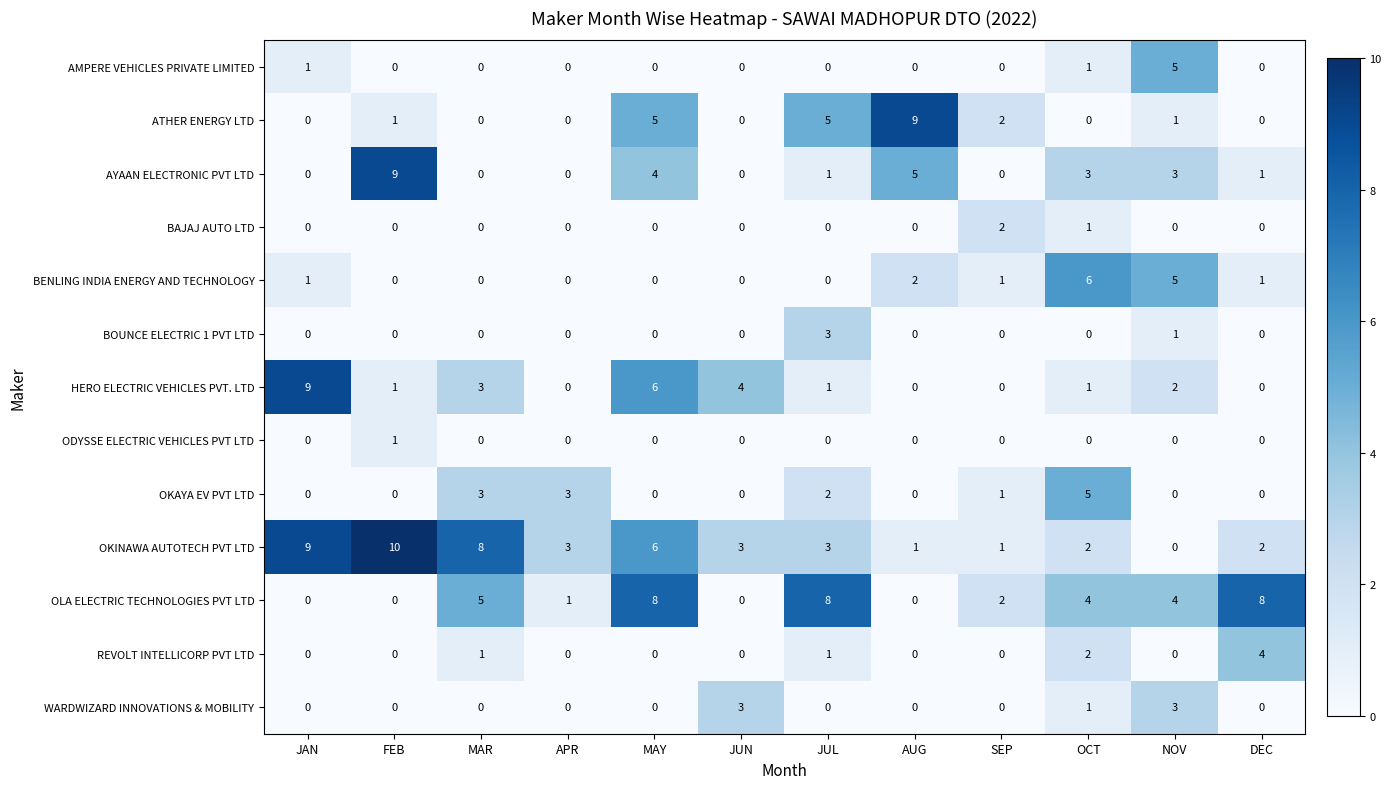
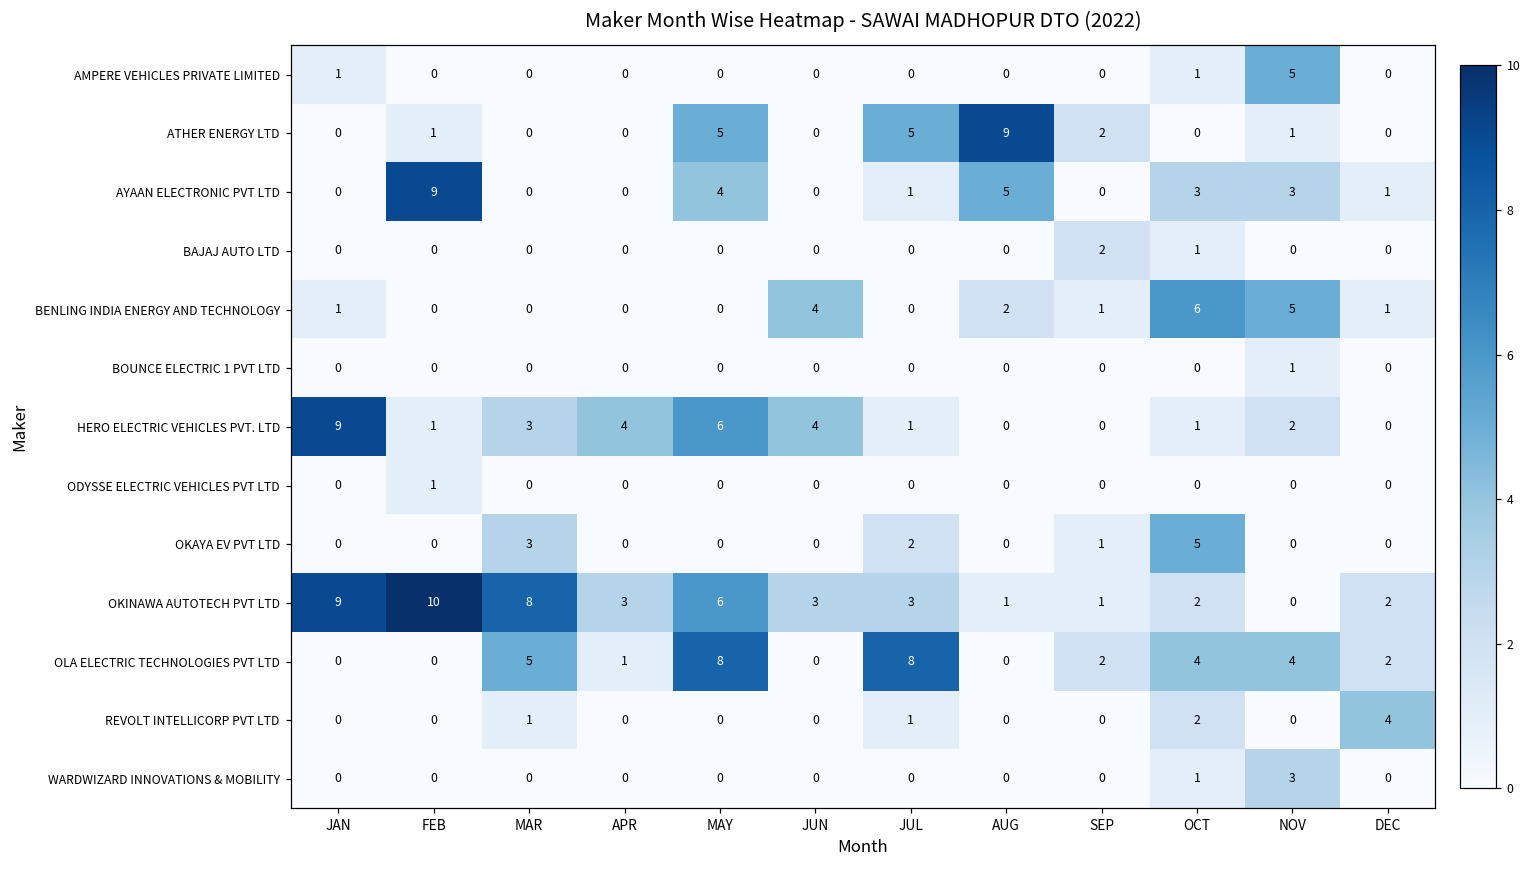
BENLING INDIA ENERGY AND TECHNOLOGY, JUN: 0 -> 4
BOUNCE ELECTRIC 1 PVT LTD, JUL: 3 -> 0
HERO ELECTRIC VEHICLES PVT. LTD, APR: 0 -> 4
OKAYA EV PVT LTD, APR: 3 -> 0
OLA ELECTRIC TECHNOLOGIES PVT LTD, DEC: 8 -> 2
WARDWIZARD INNOVATIONS & MOBILITY, JUN: 3 -> 0
